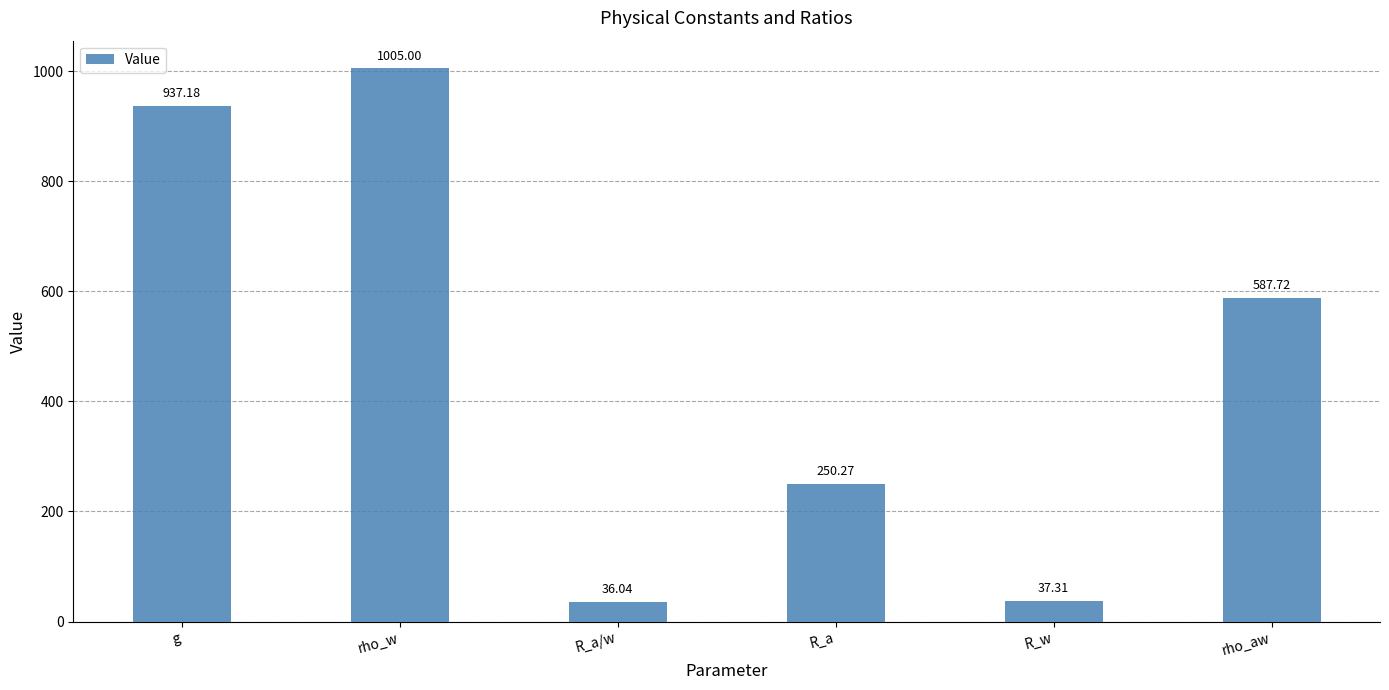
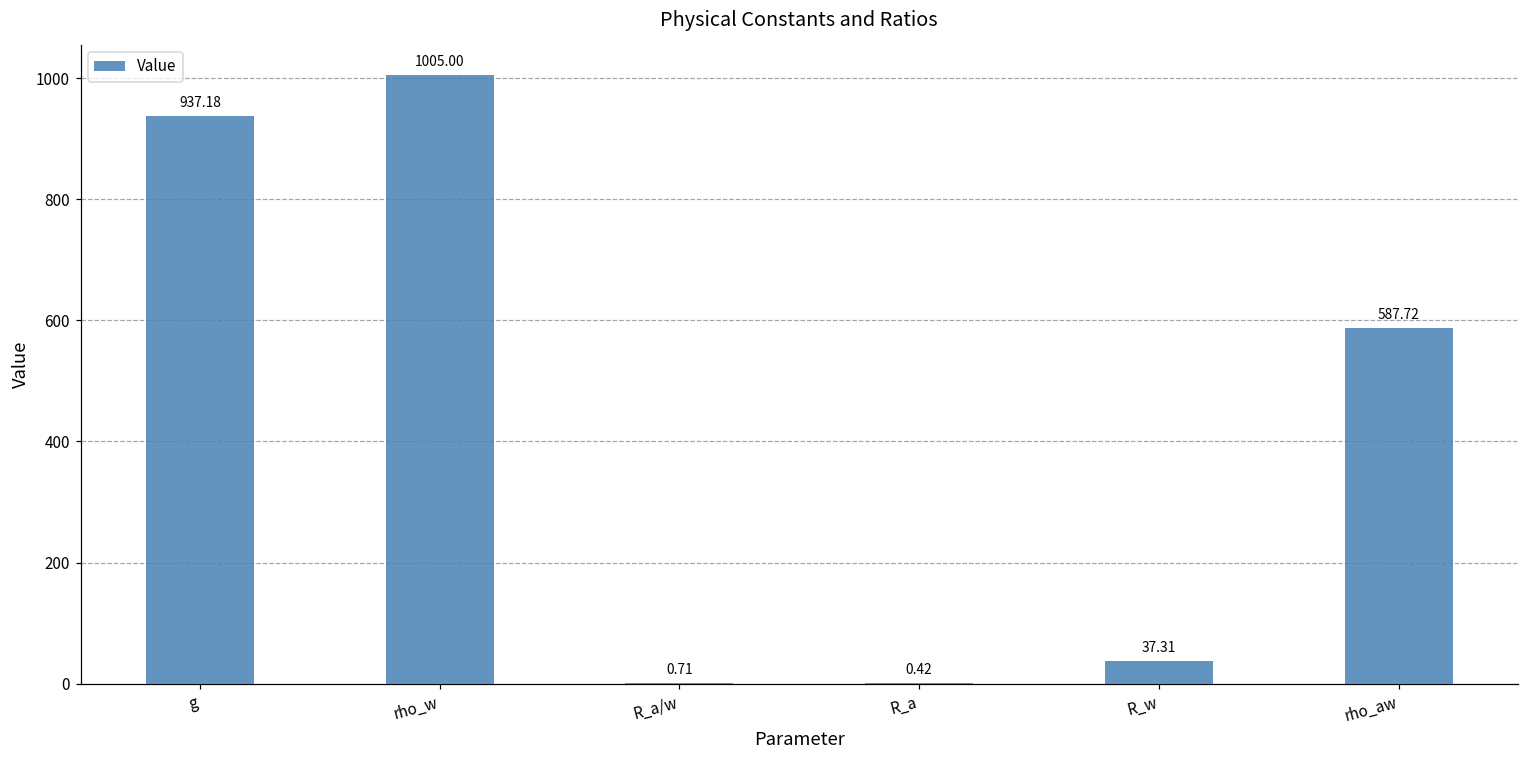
R_a/w: 36.04 -> 0.71
R_a: 250.27 -> 0.42
